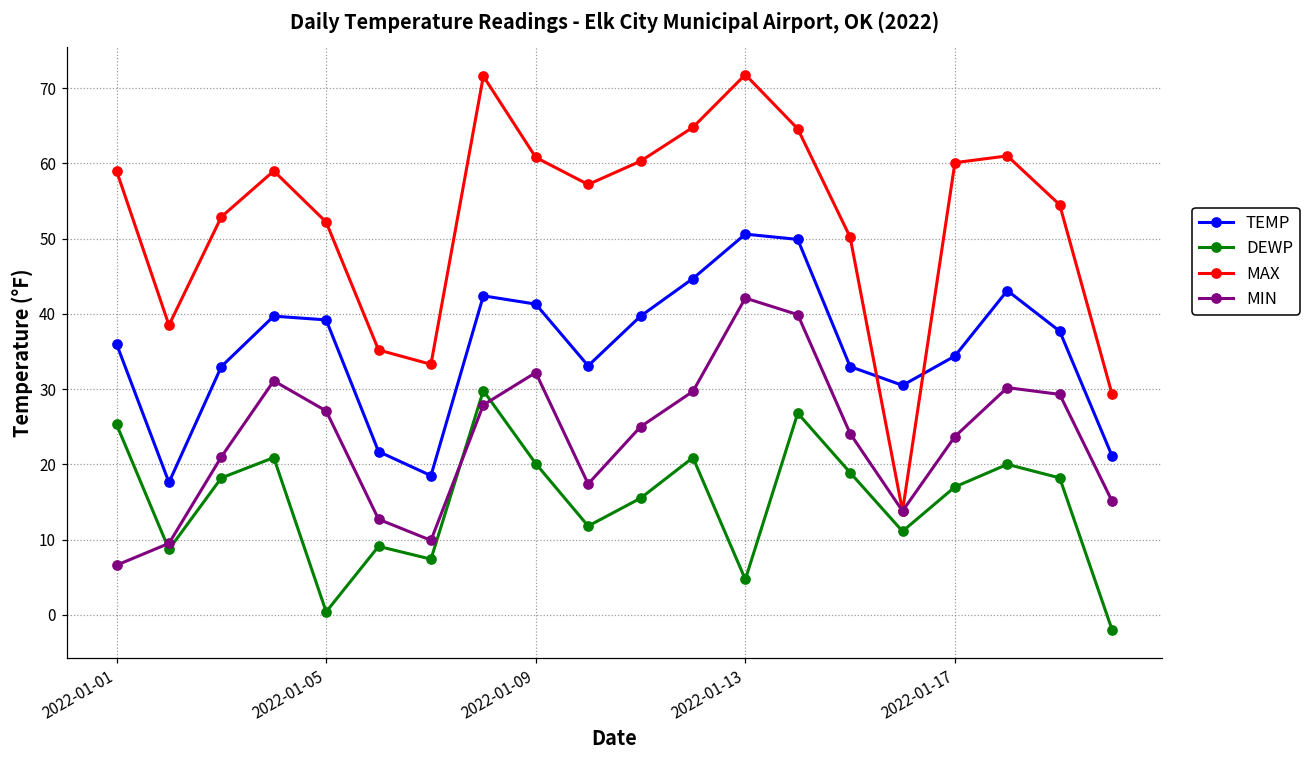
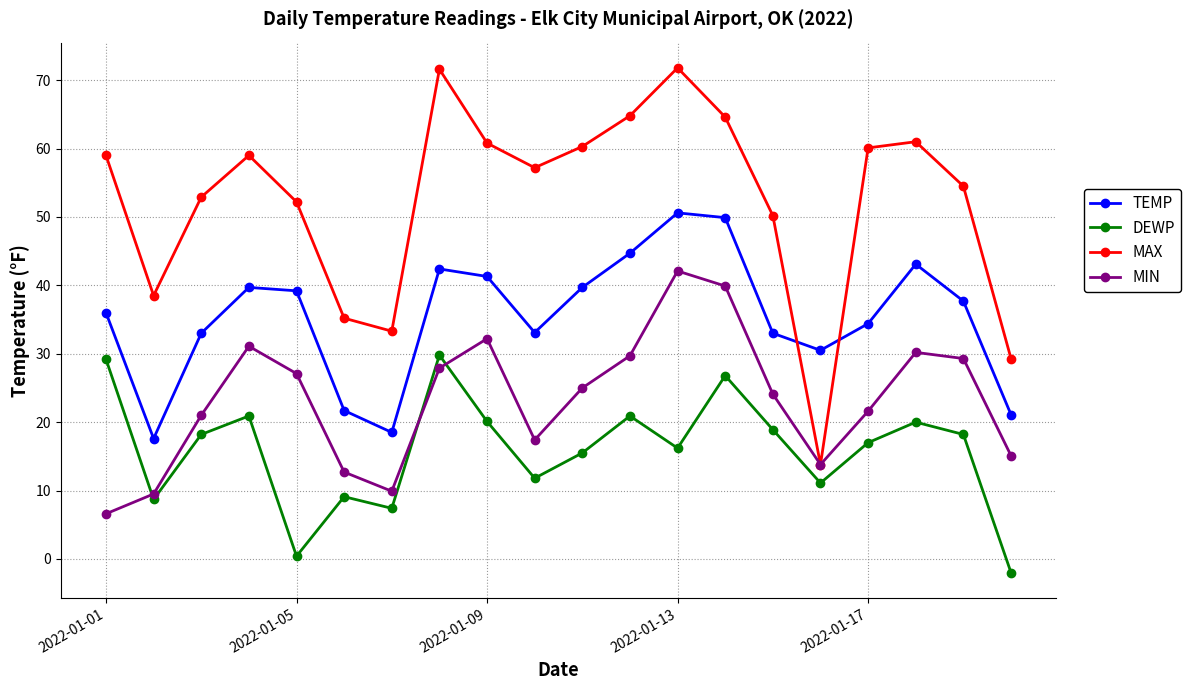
DEWP, 2022-01-01: 25 -> 29
DEWP, 2022-01-13: 5 -> 16
MIN, 2022-01-17: 24 -> 22
